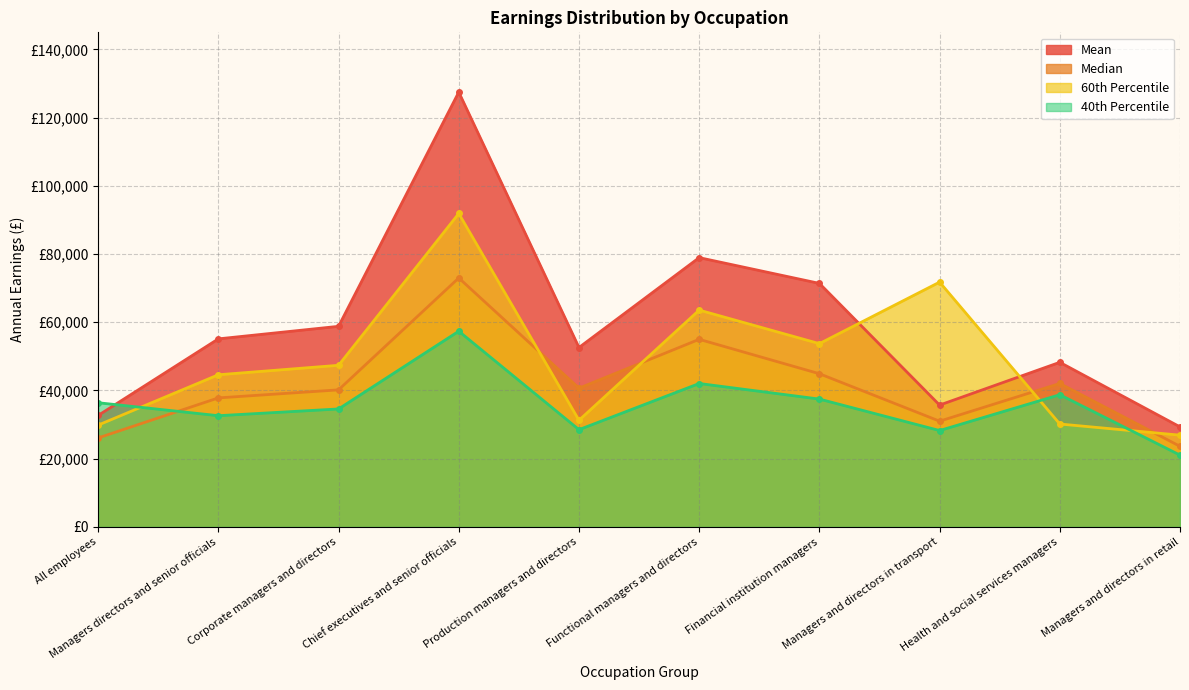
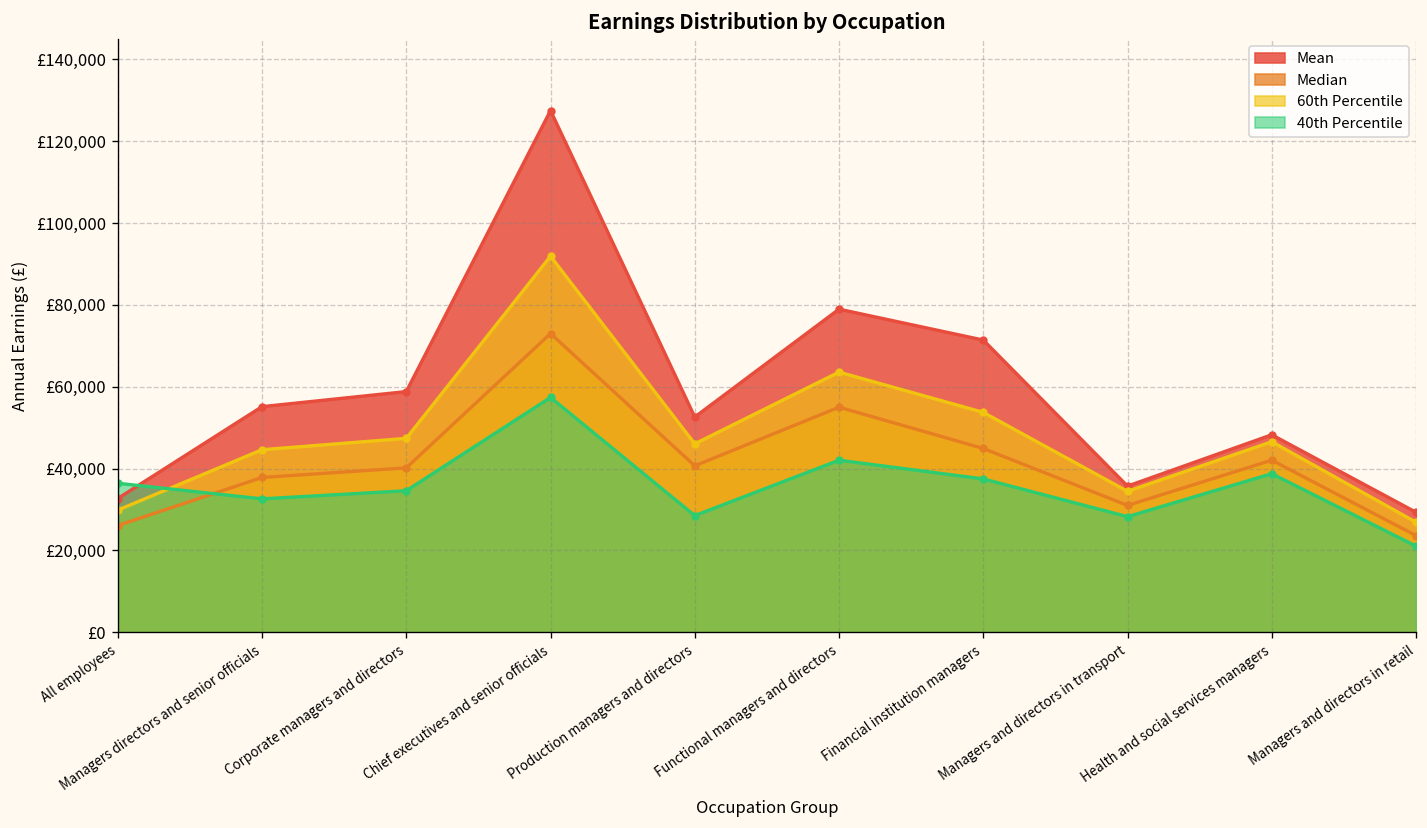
60th Percentile, Production managers and directors: £31,000 -> £46,000
60th Percentile, Managers and directors in transport: £72,000 -> £34,000
60th Percentile, Health and social services managers: £30,000 -> £47,000
